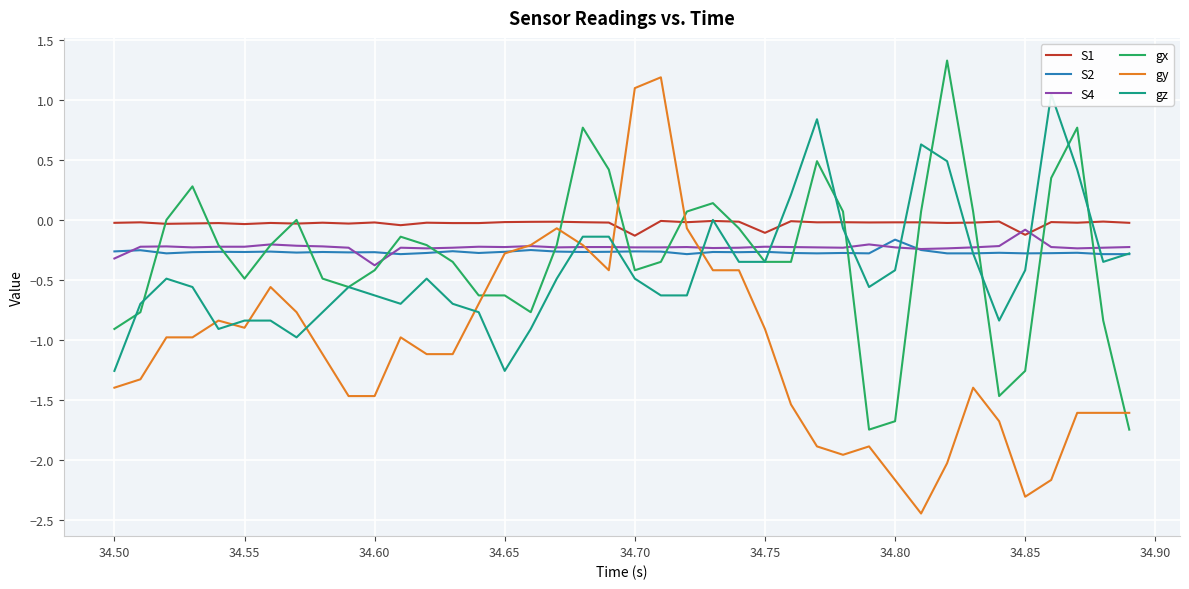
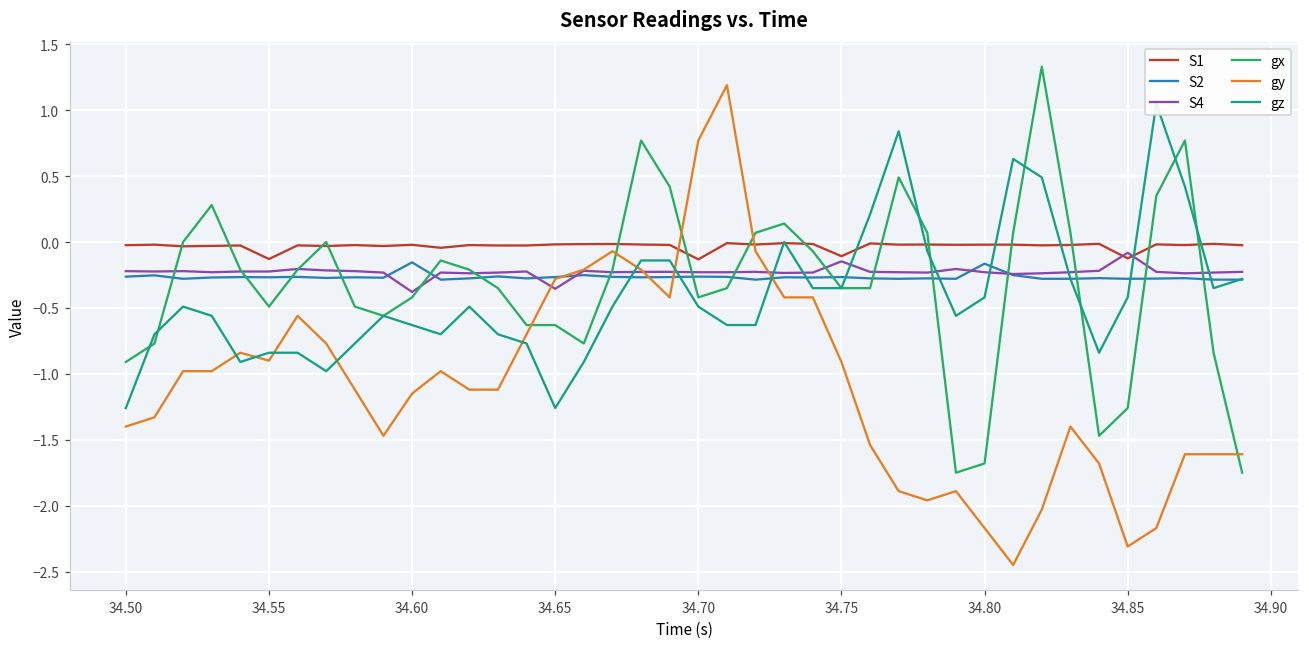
S4, 34.50: -0.32 -> -0.22
S1, 34.55: -0.03 -> -0.13
S2, 34.60: -0.27 -> -0.15
gy, 34.60: -1.47 -> -1.15
S4, 34.65: -0.23 -> -0.35
gy, 34.70: 1.10 -> 0.77
S4, 34.75: -0.22 -> -0.15
